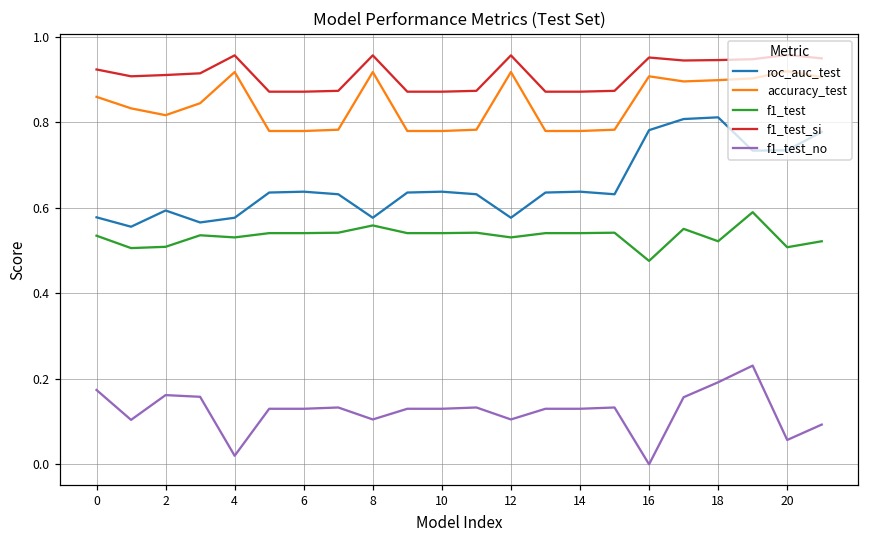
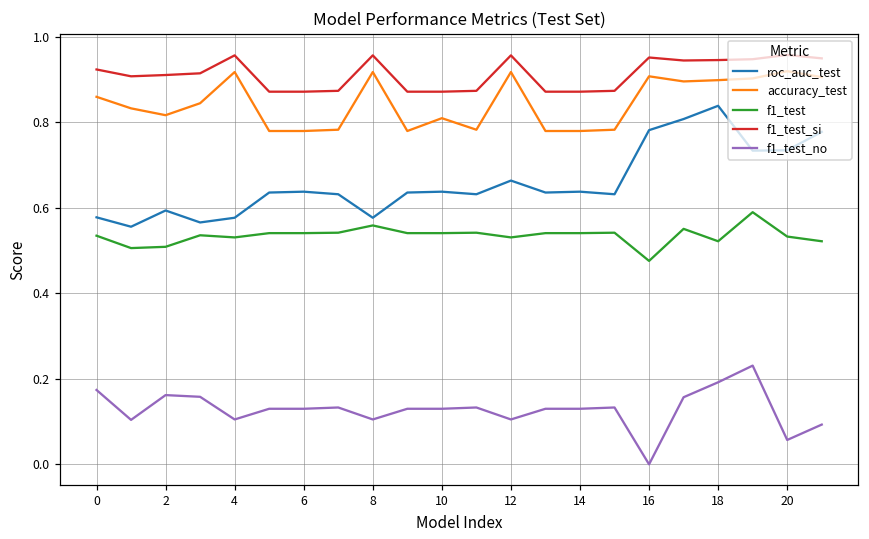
f1_test_no, 4: 0.02 -> 0.11
accuracy_test, 10: 0.78 -> 0.81
roc_auc_test, 12: 0.58 -> 0.66
roc_auc_test, 18: 0.81 -> 0.84
f1_test, 20: 0.51 -> 0.53
